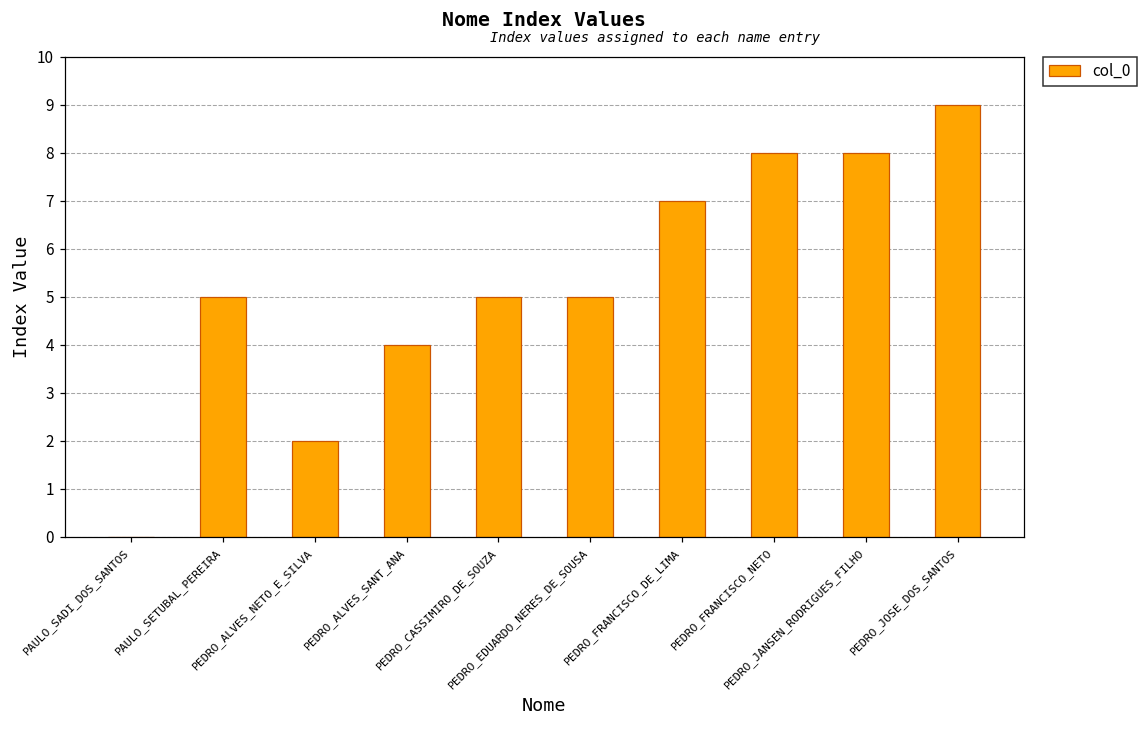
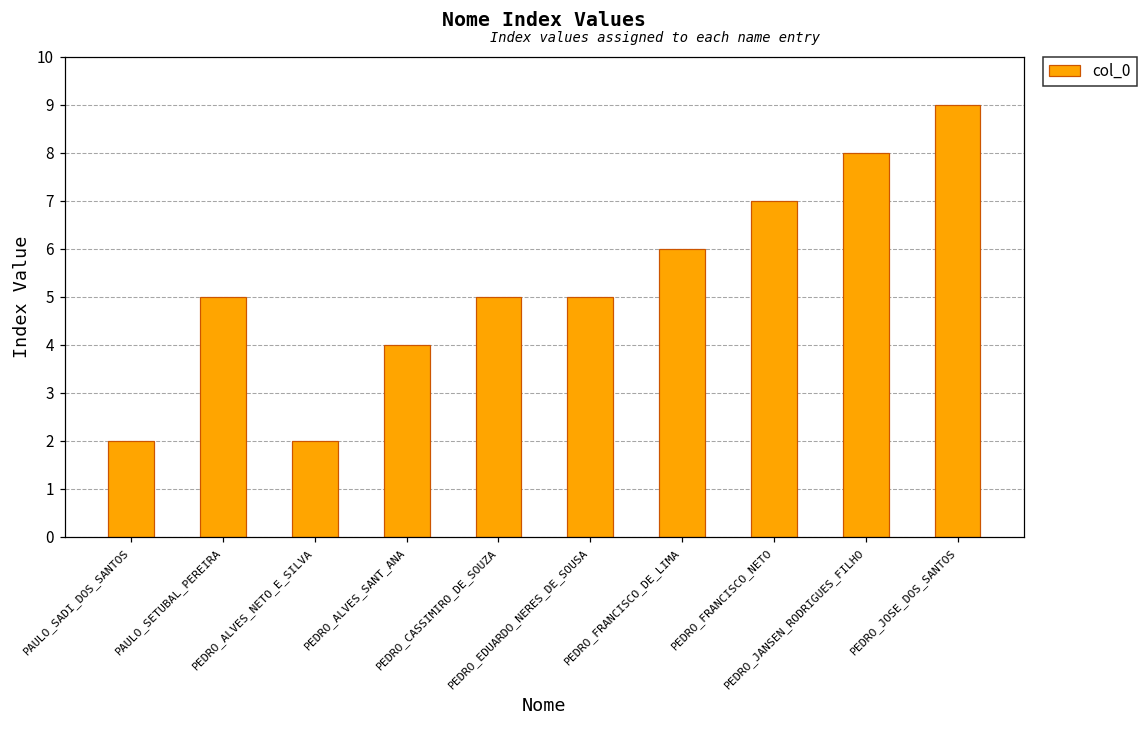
PAULO_SADI_DOS_SANTOS: 0 -> 2
PEDRO_FRANCISCO_DE_LIMA: 7 -> 6
PEDRO_FRANCISCO_NETO: 8 -> 7
